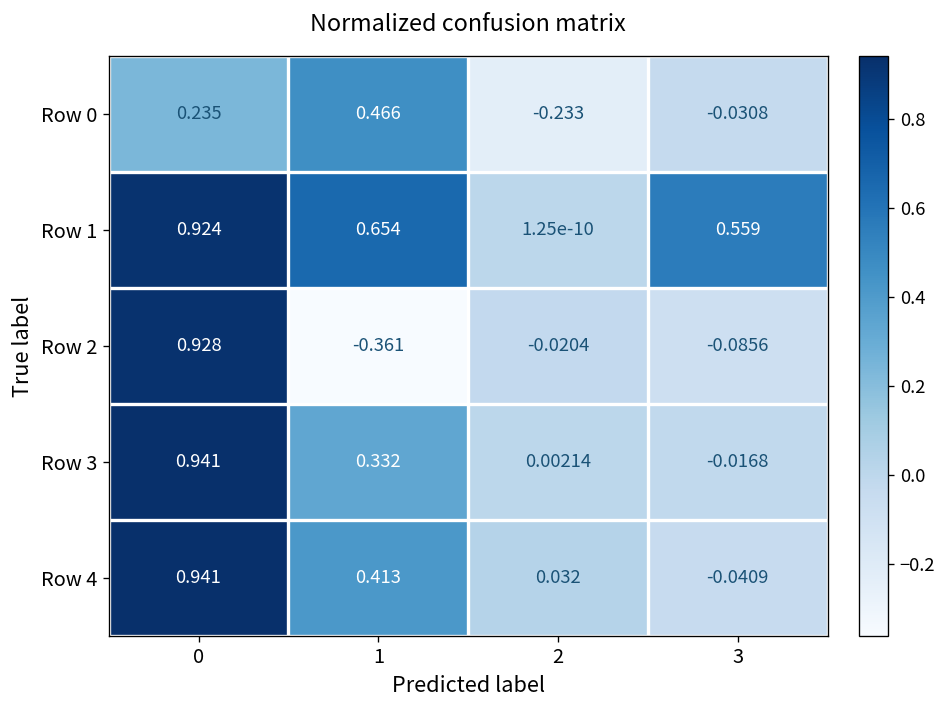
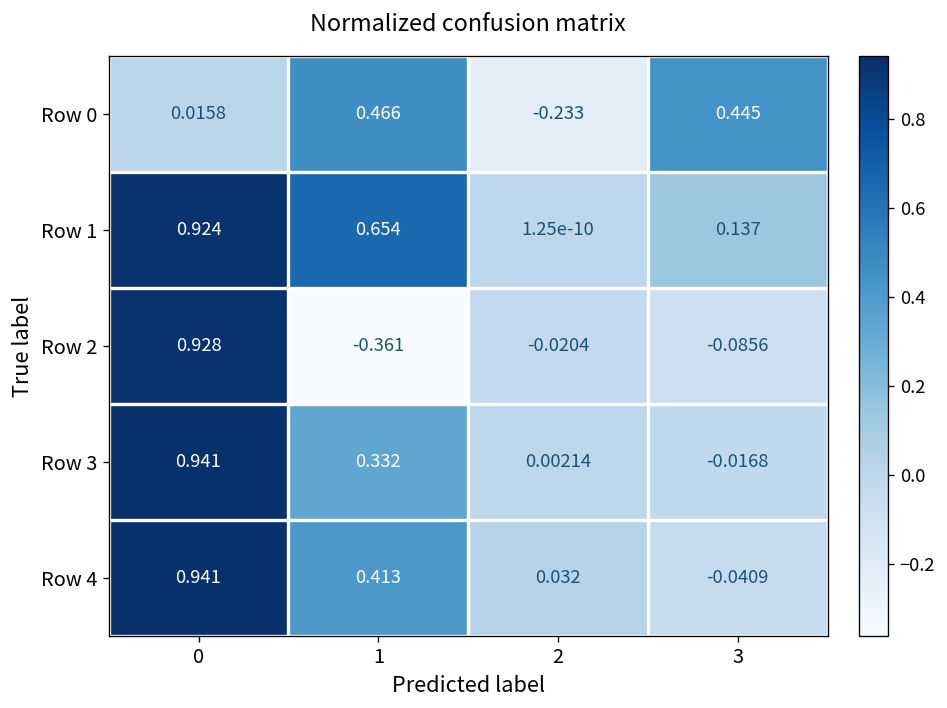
Row 0, 0: 0.235 -> 0.0158
Row 0, 3: -0.0308 -> 0.445
Row 1, 3: 0.559 -> 0.137
